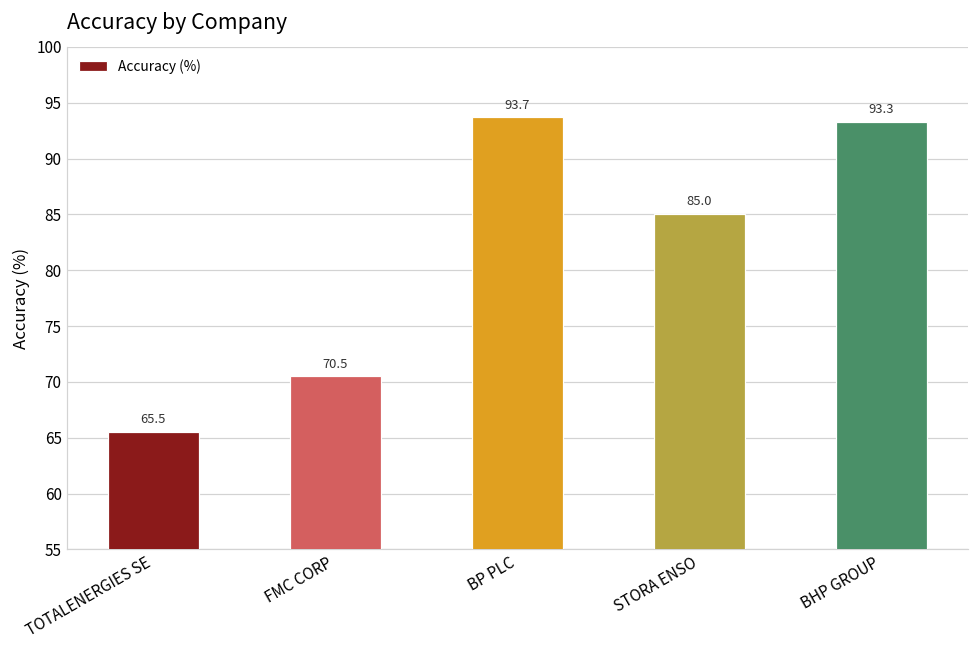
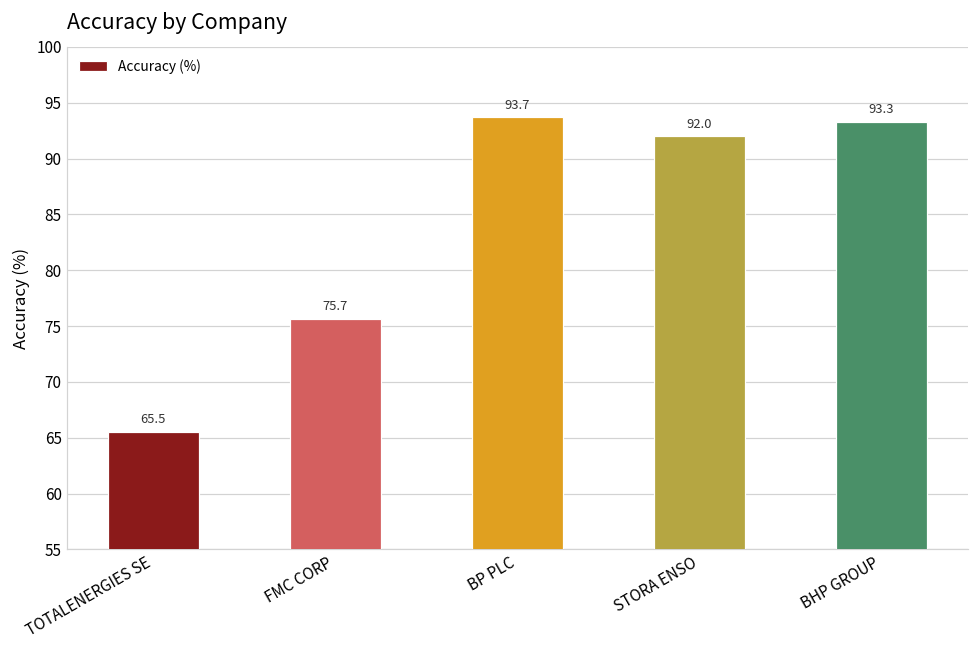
FMC CORP: 70.5 -> 75.7
STORA ENSO: 85.0 -> 92.0
